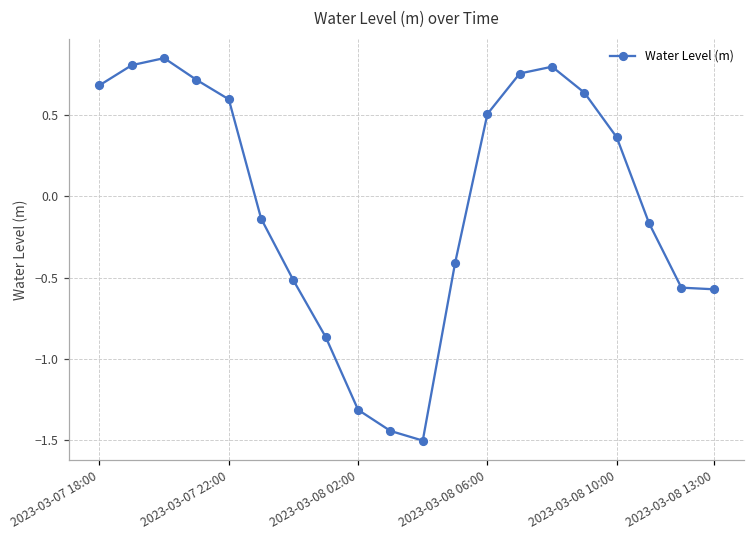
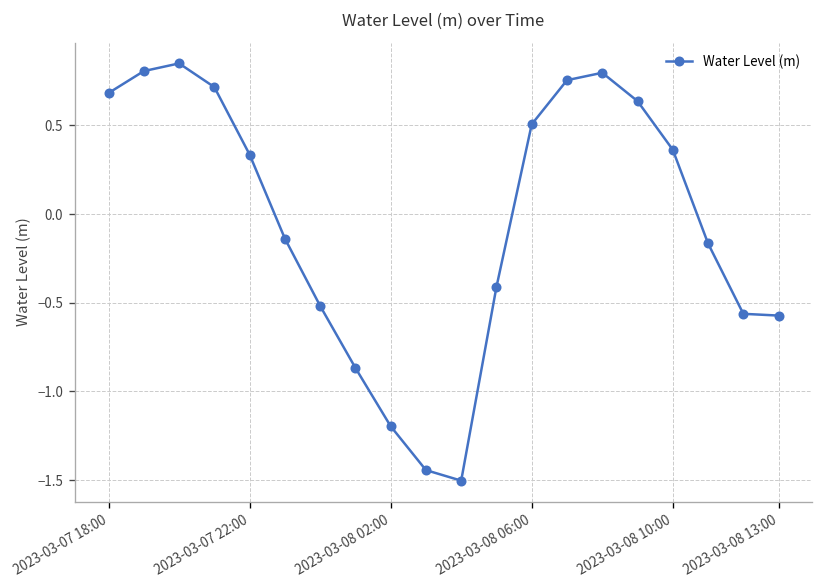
2023-03-07 22:00: 0.60 -> 0.34
2023-03-08 02:00: -1.31 -> -1.20
